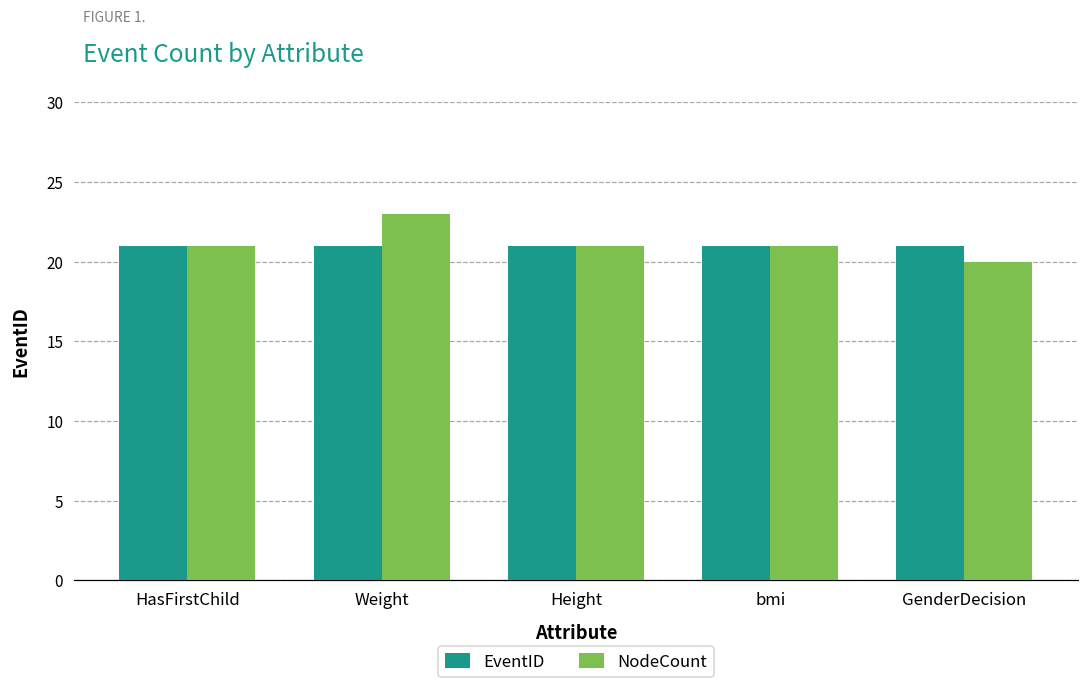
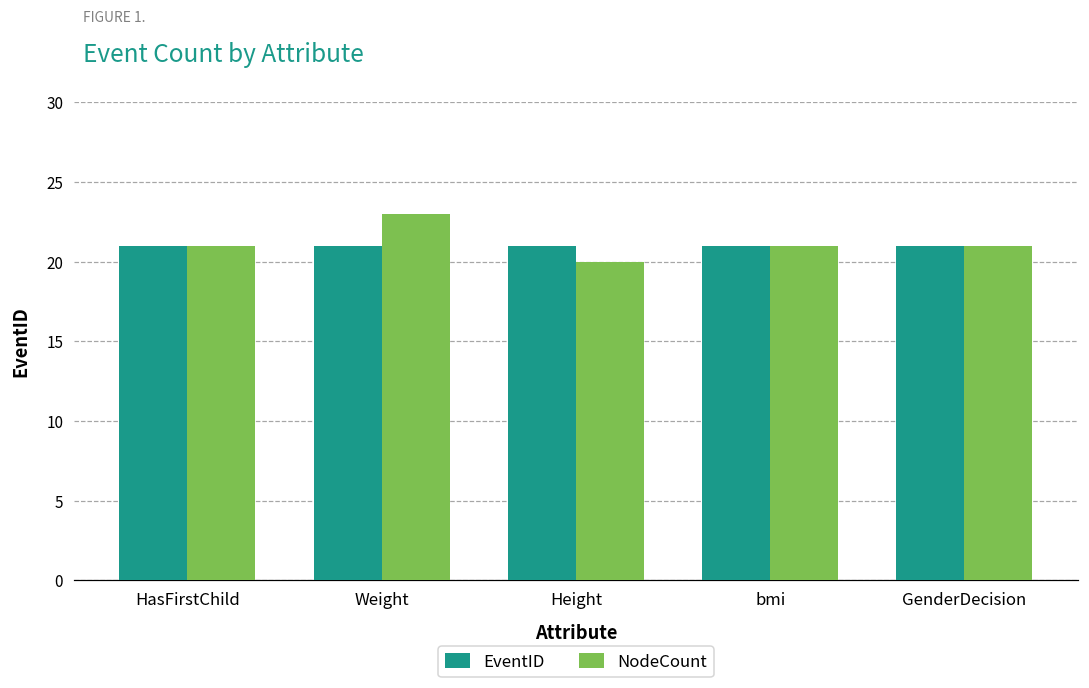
NodeCount, Height: 21 -> 20
NodeCount, GenderDecision: 20 -> 21
